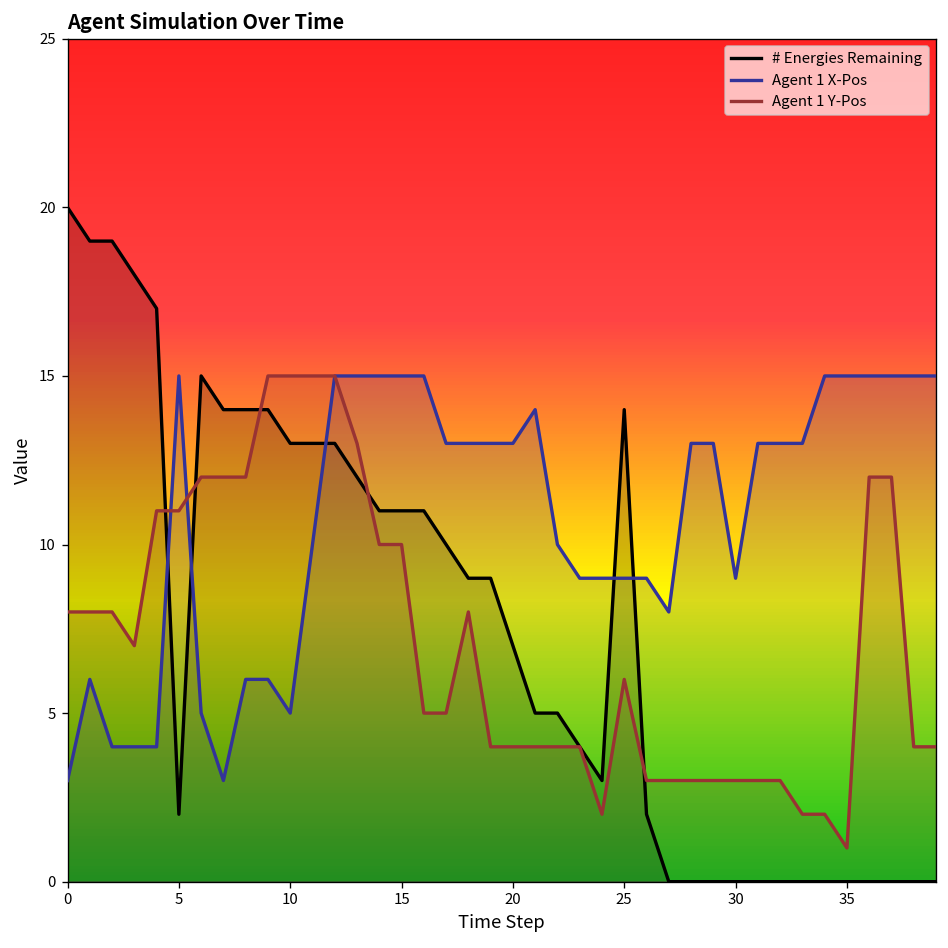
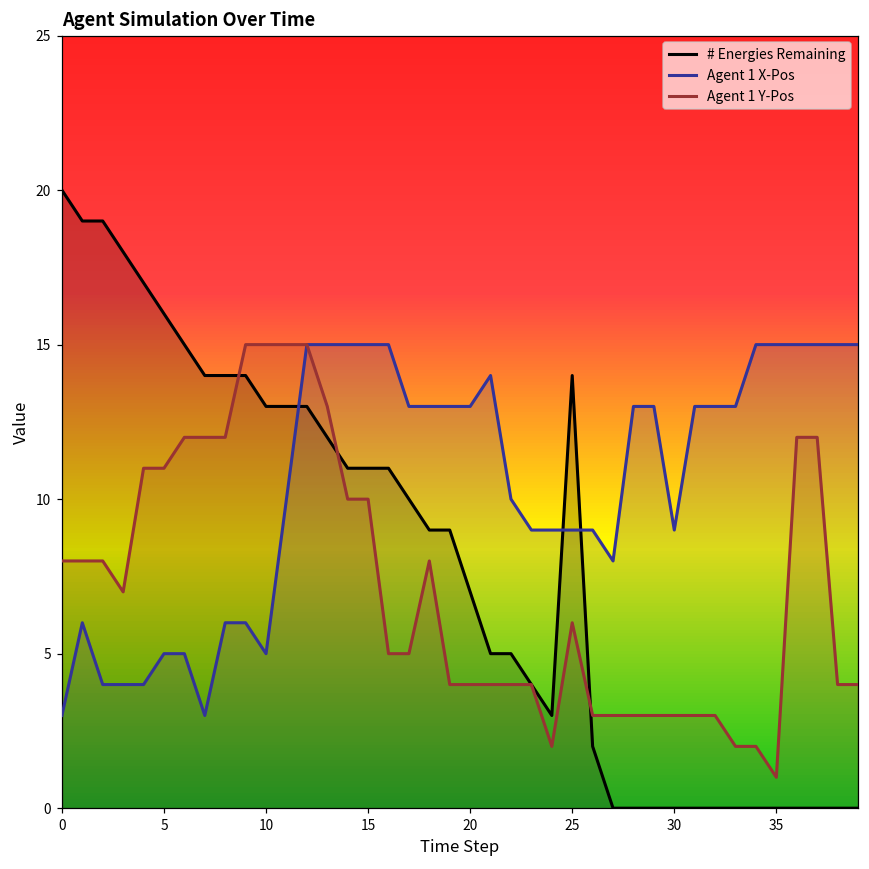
# Energies Remaining, 5: 2 -> 16
Agent 1 X-Pos, 5: 15 -> 5
